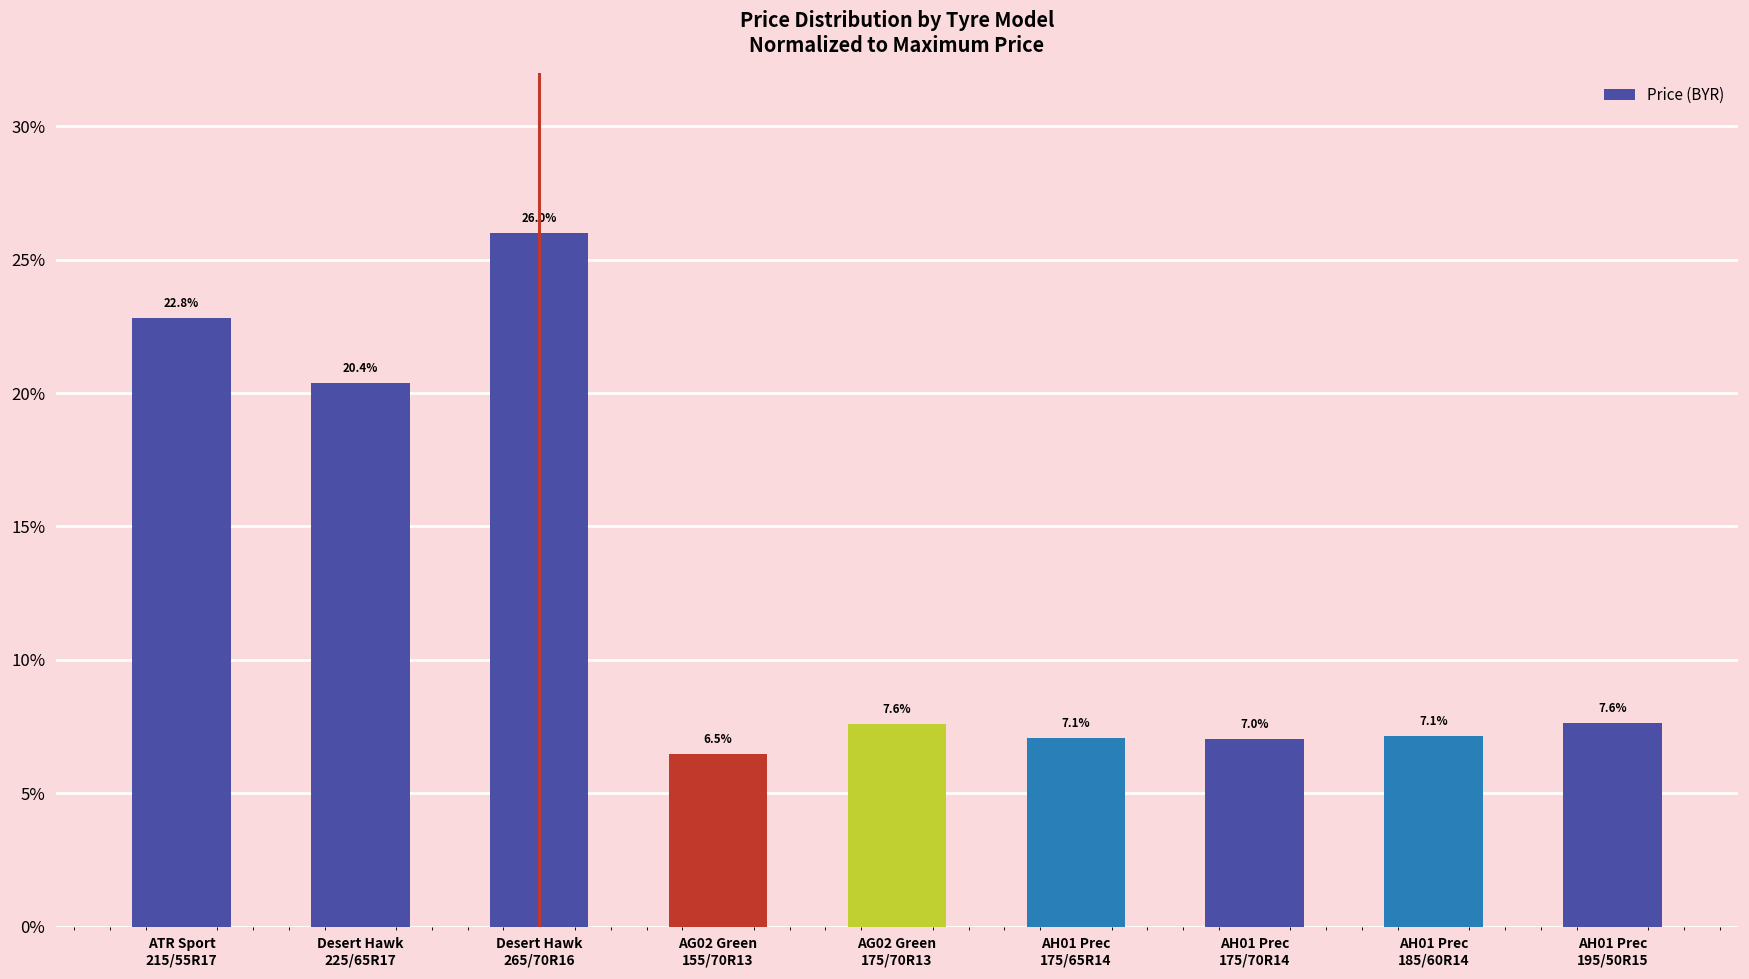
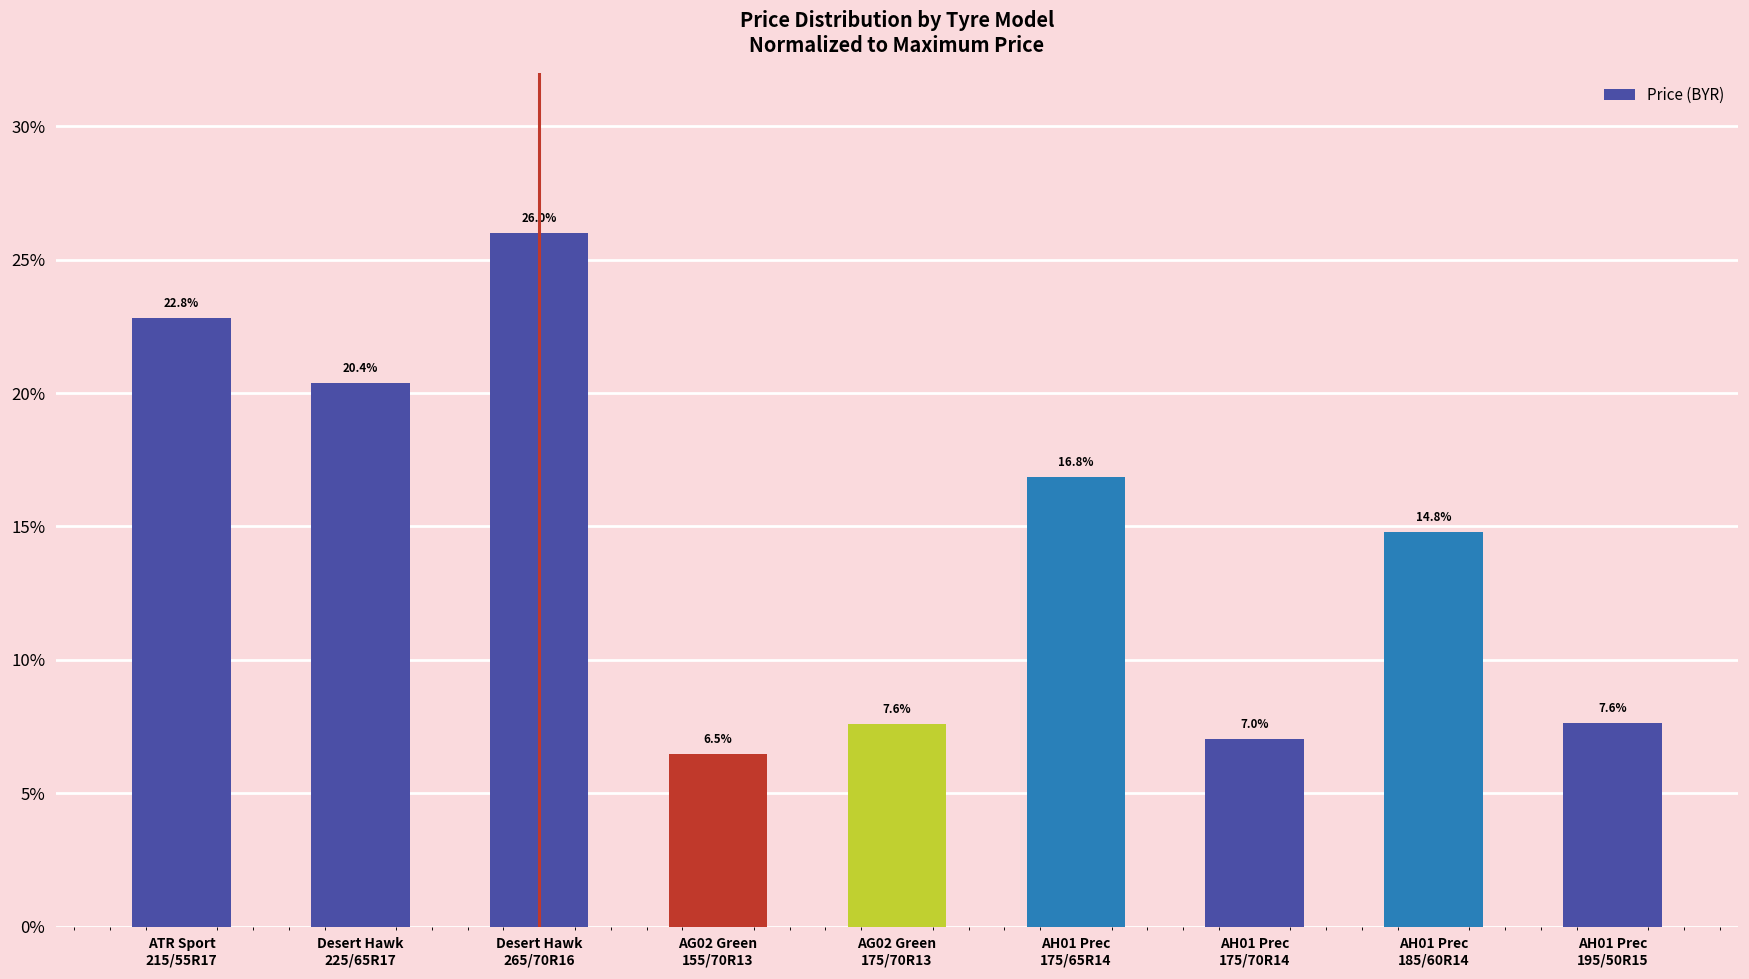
AH01 Prec 175/65R14: 7.1% -> 16.8%
AH01 Prec 185/60R14: 7.1% -> 14.8%
